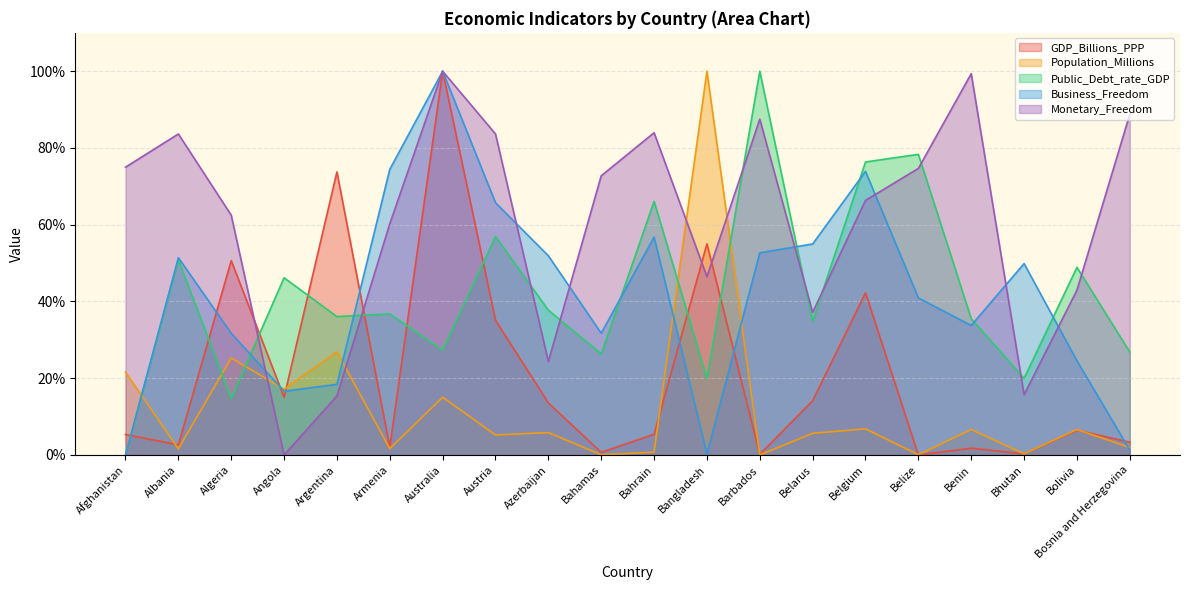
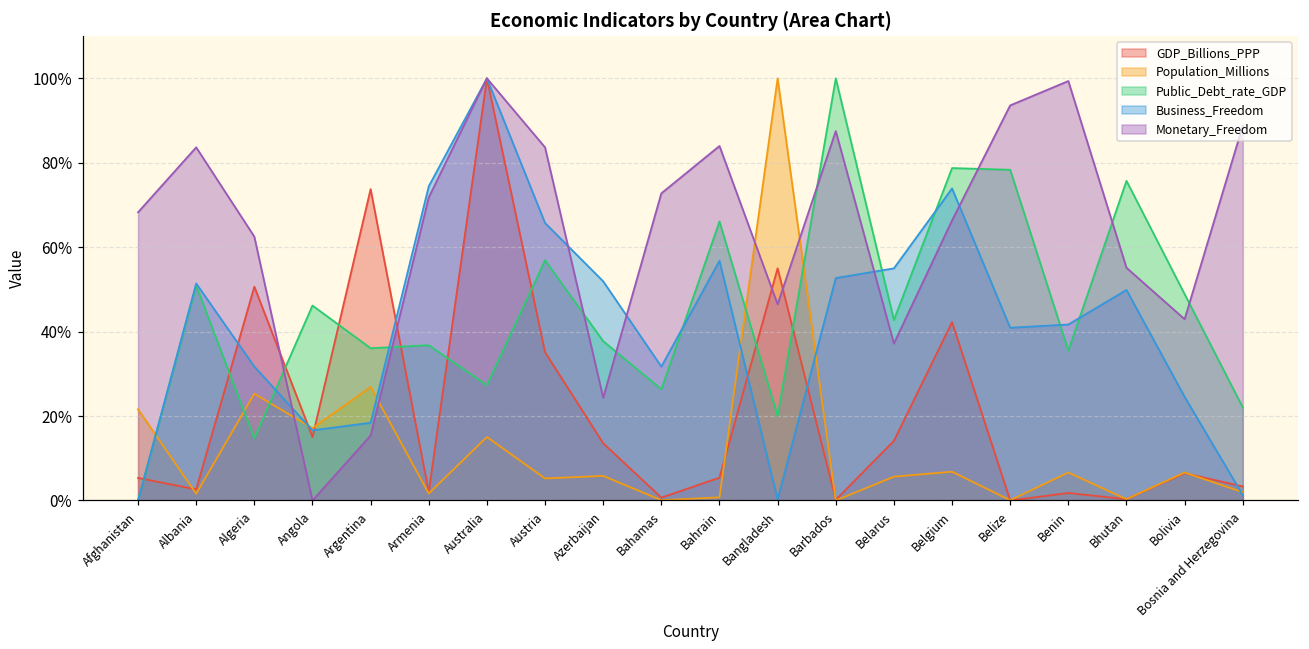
Monetary_Freedom, Afghanistan: 75% -> 68%
Monetary_Freedom, Armenia: 60% -> 72%
Public_Debt_rate_GDP, Belarus: 35% -> 43%
Public_Debt_rate_GDP, Belgium: 76% -> 79%
Monetary_Freedom, Belize: 75% -> 94%
Business_Freedom, Benin: 34% -> 42%
Public_Debt_rate_GDP, Bhutan: 20% -> 76%
Monetary_Freedom, Bhutan: 16% -> 55%
Public_Debt_rate_GDP, Bosnia and Herzegovina: 27% -> 22%
